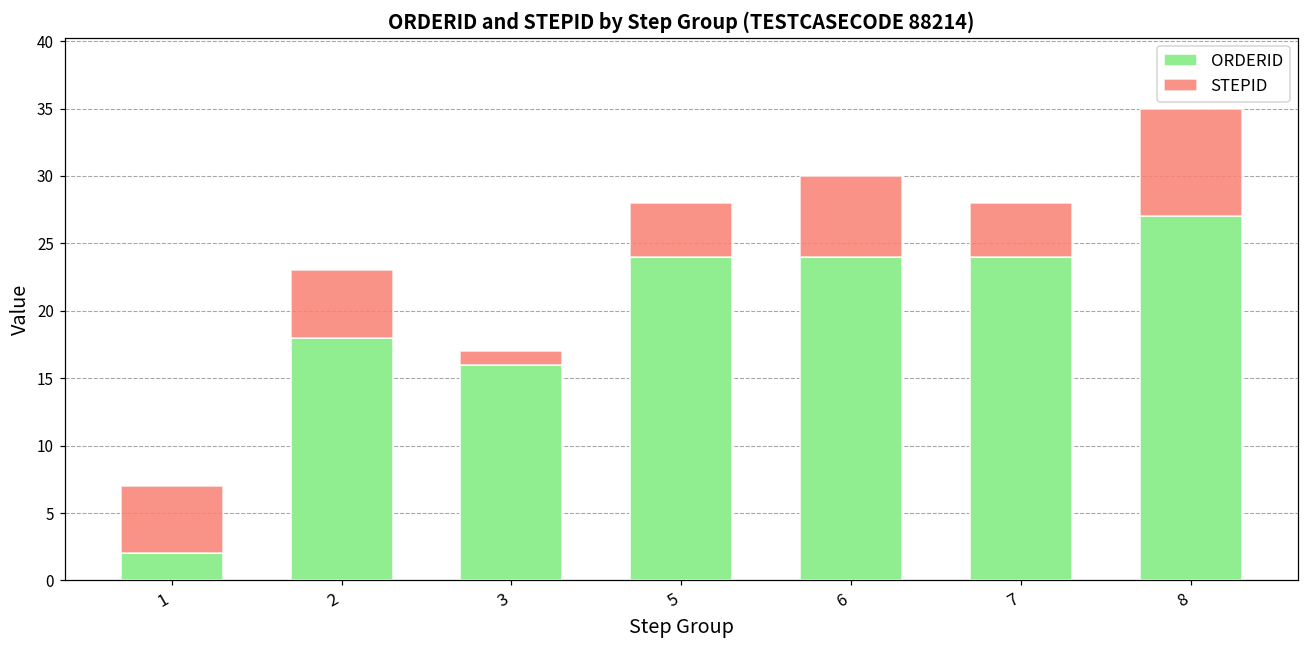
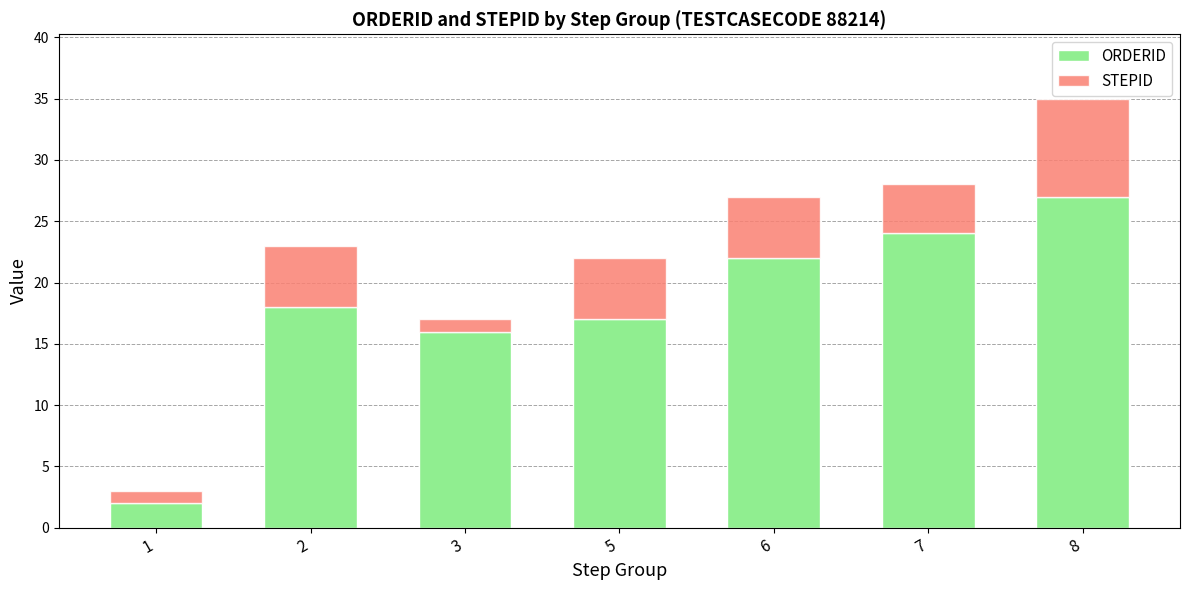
STEPID, 1: 5 -> 1
ORDERID, 5: 24 -> 17
STEPID, 5: 4 -> 5
ORDERID, 6: 24 -> 22
STEPID, 6: 6 -> 5
